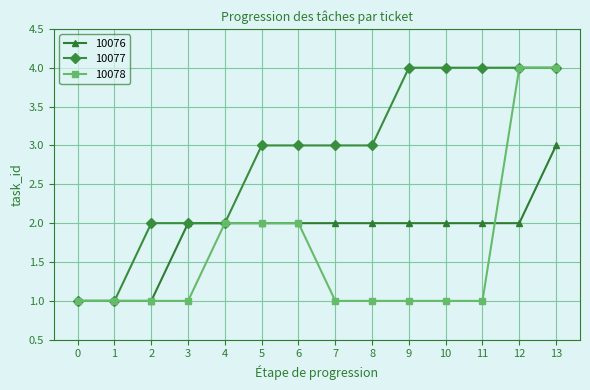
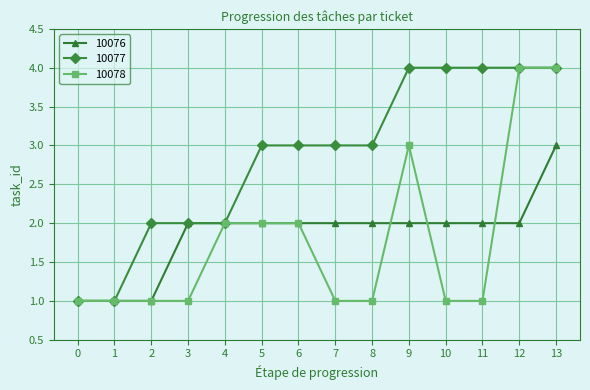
10078, 9: 1 -> 3
